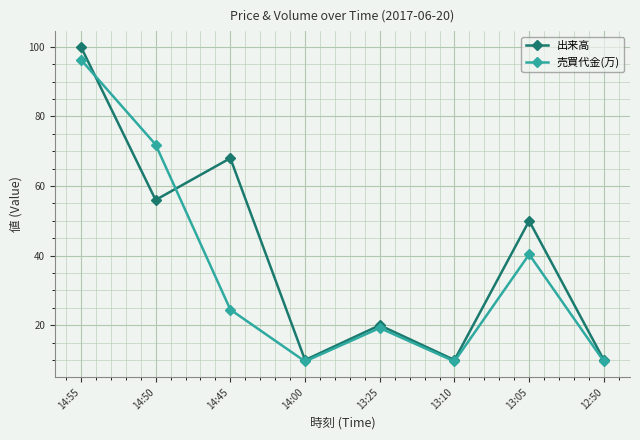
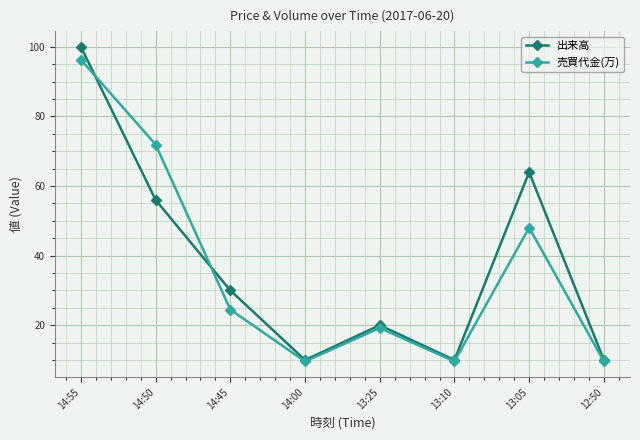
出来高, 14:45: 68 -> 30
出来高, 13:05: 50 -> 64
売買代金(万), 13:05: 40 -> 48
